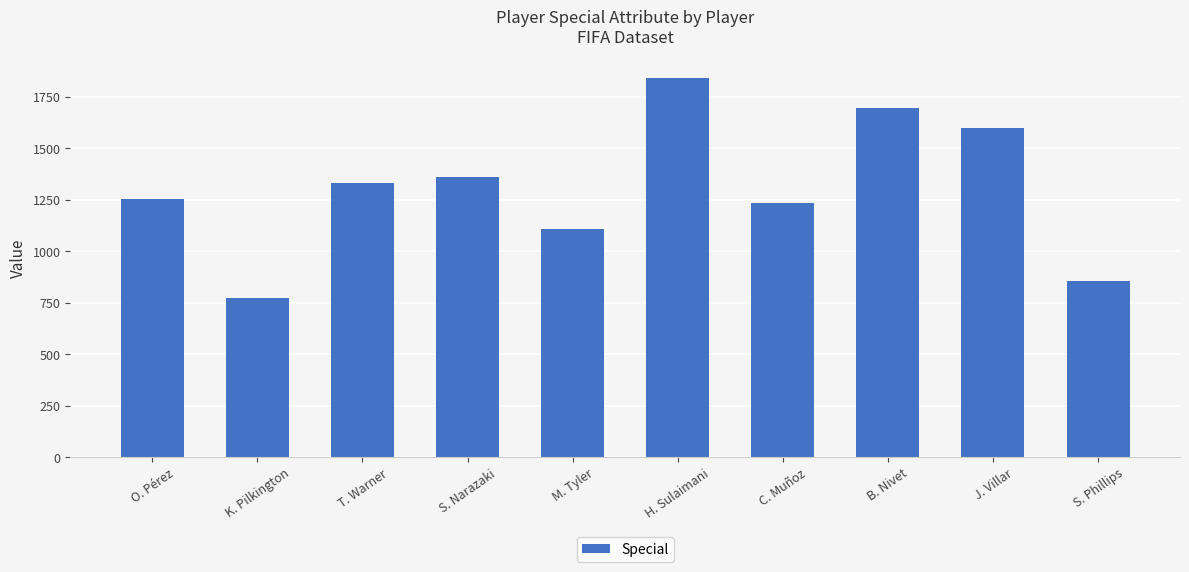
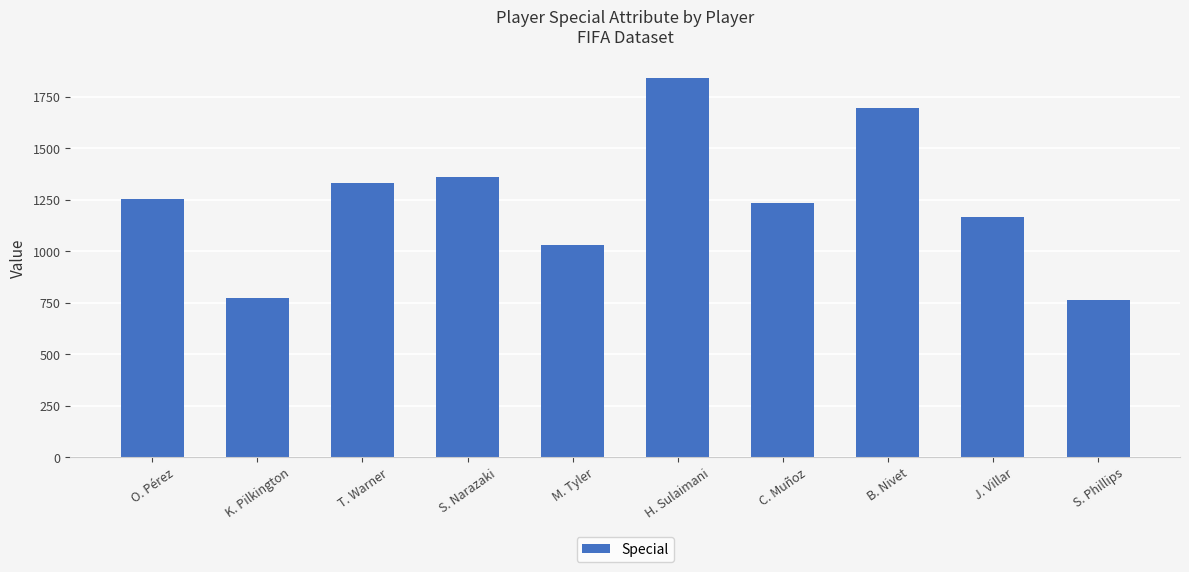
M. Tyler: 1110 -> 1030
J. Villar: 1600 -> 1170
S. Phillips: 860 -> 760
